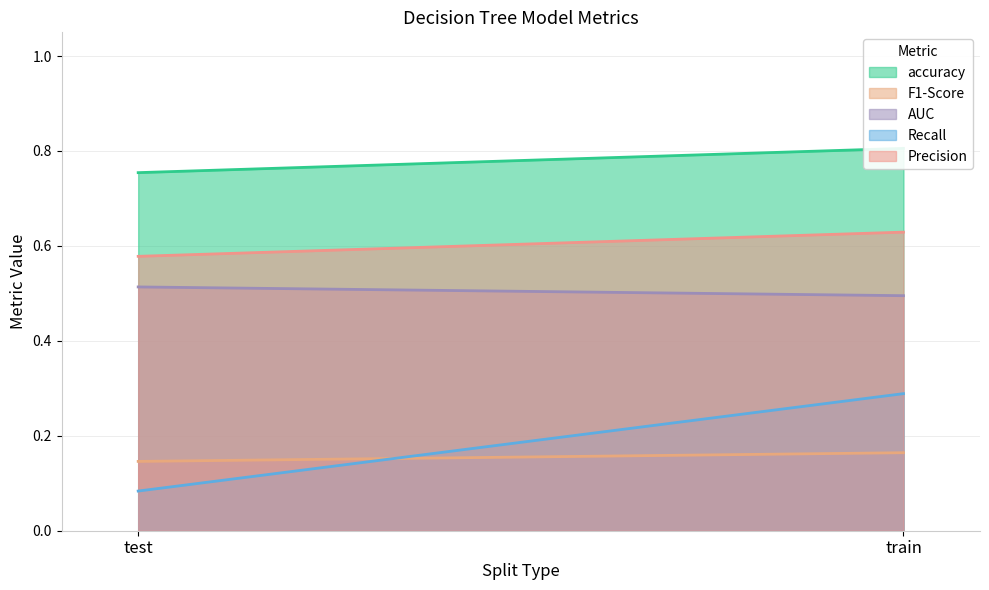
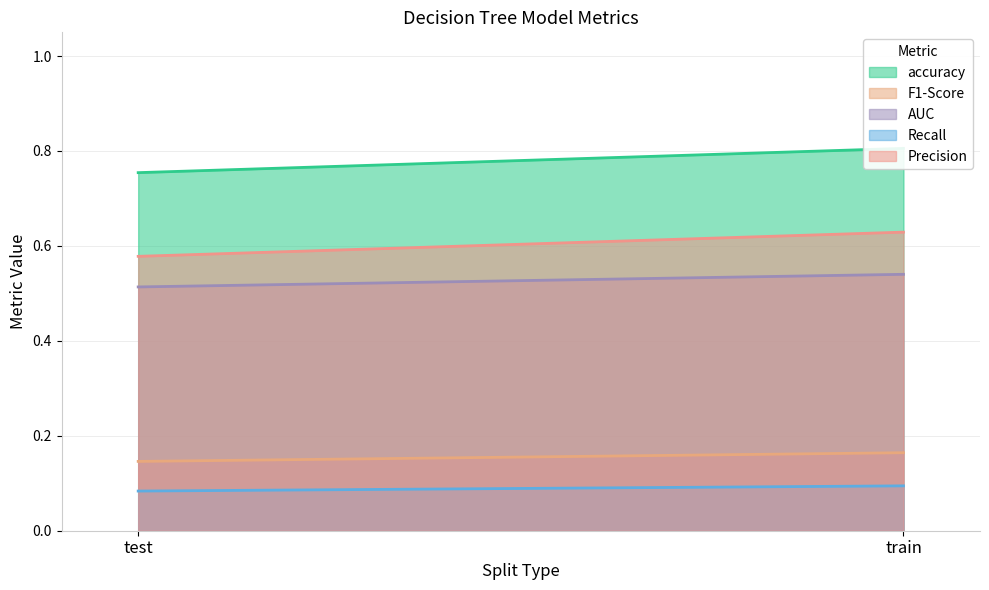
AUC, train: 0.50 -> 0.54
Recall, train: 0.29 -> 0.09
